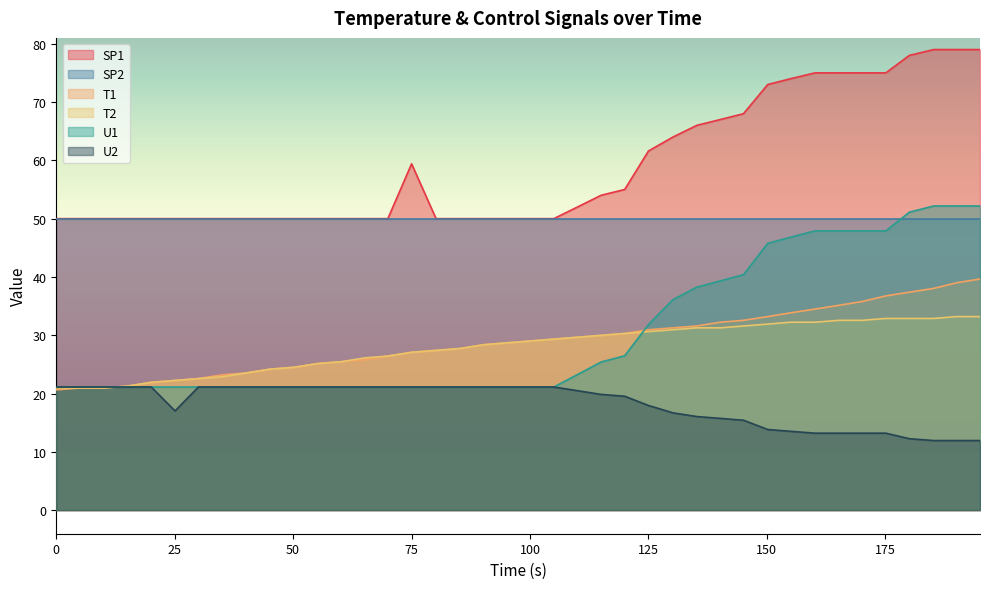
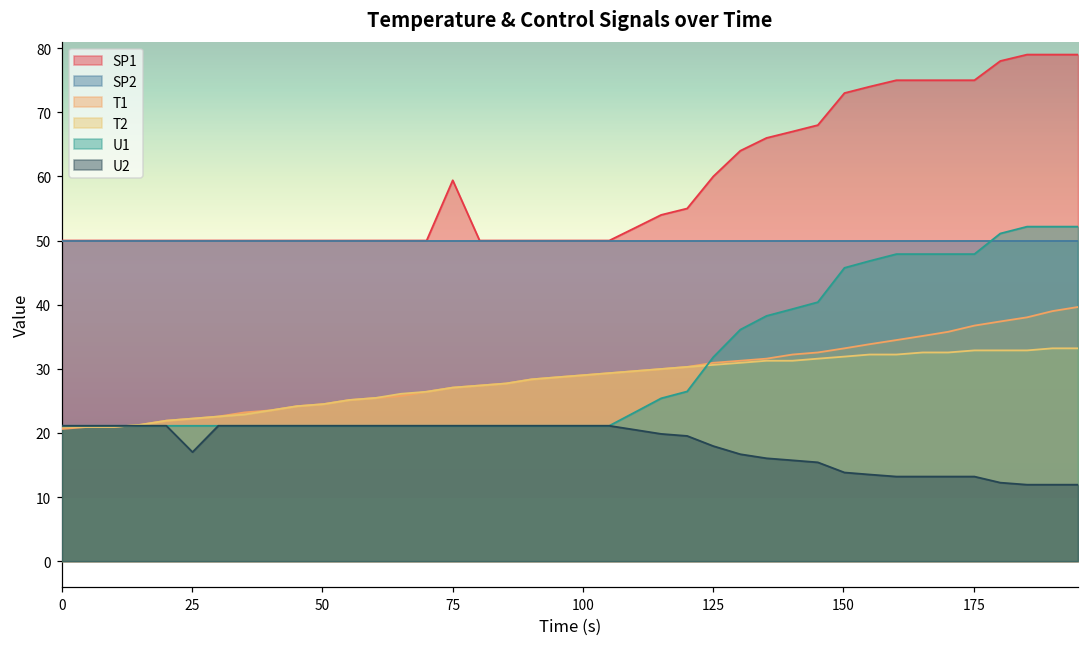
SP1, 125: 62 -> 60
